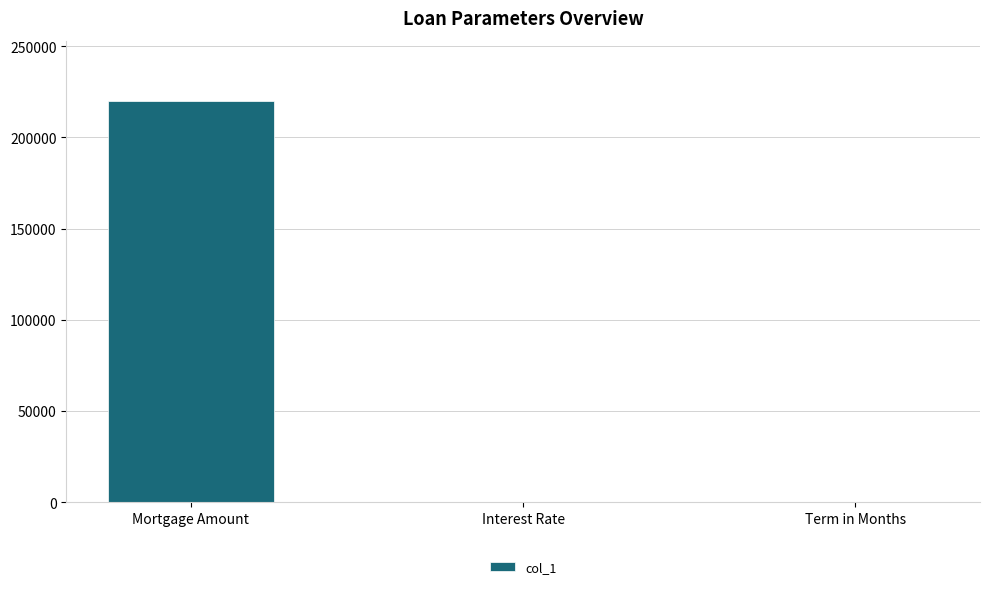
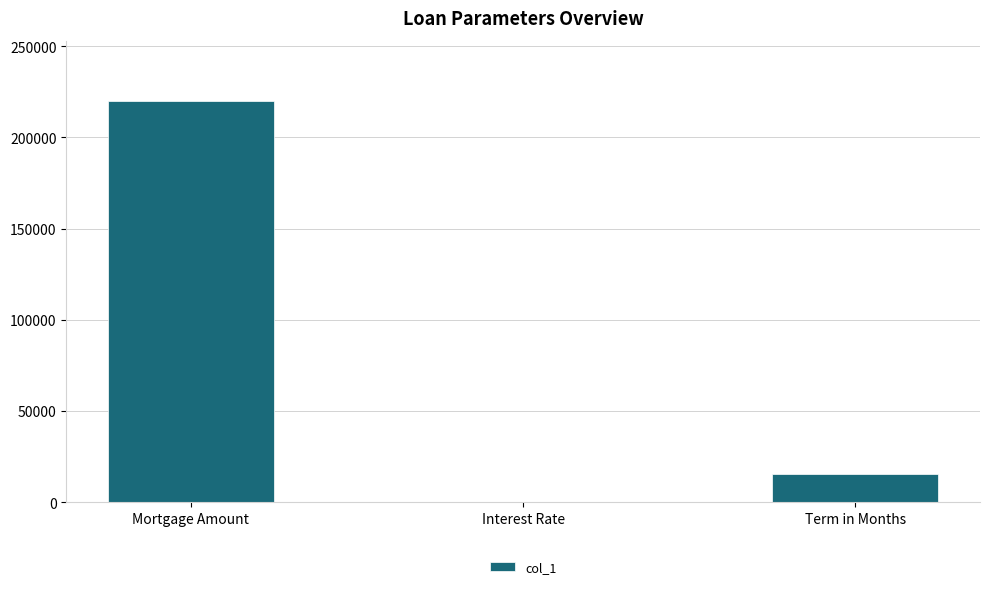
Term in Months: 0 -> 15000
